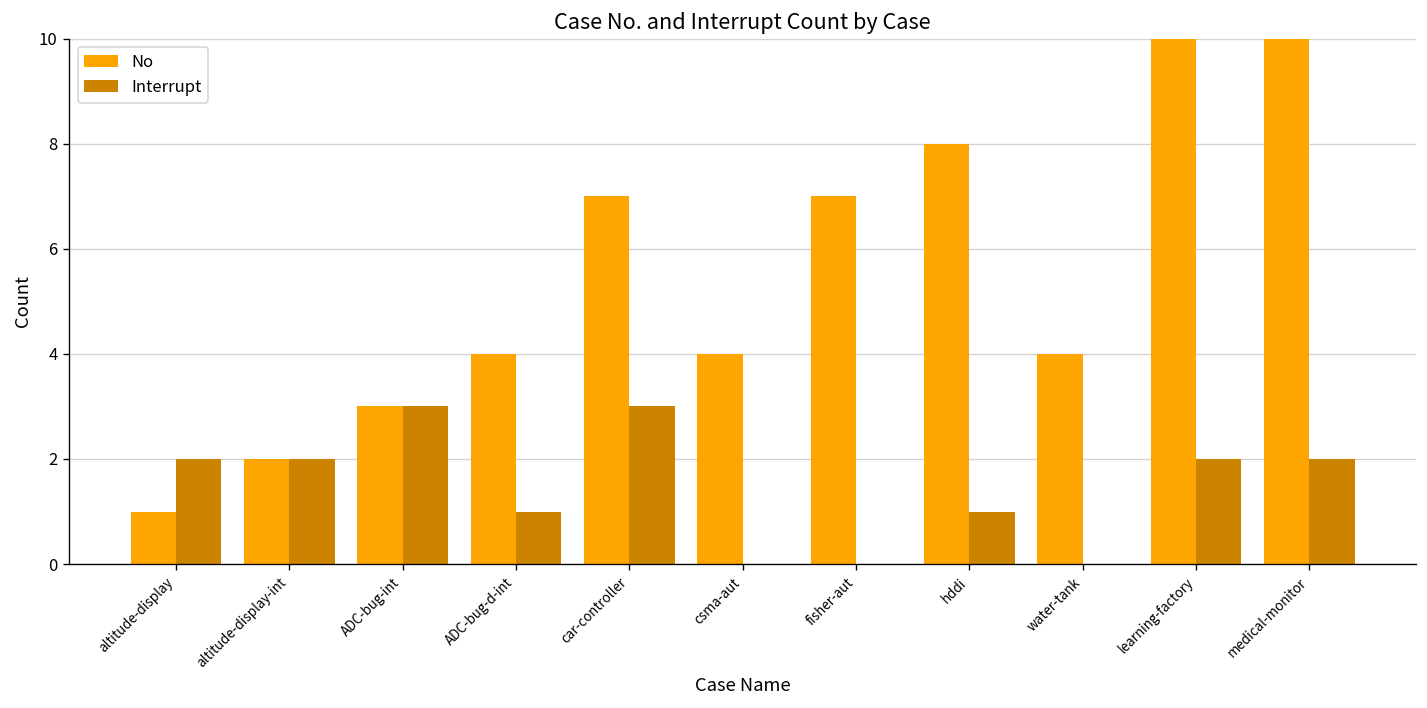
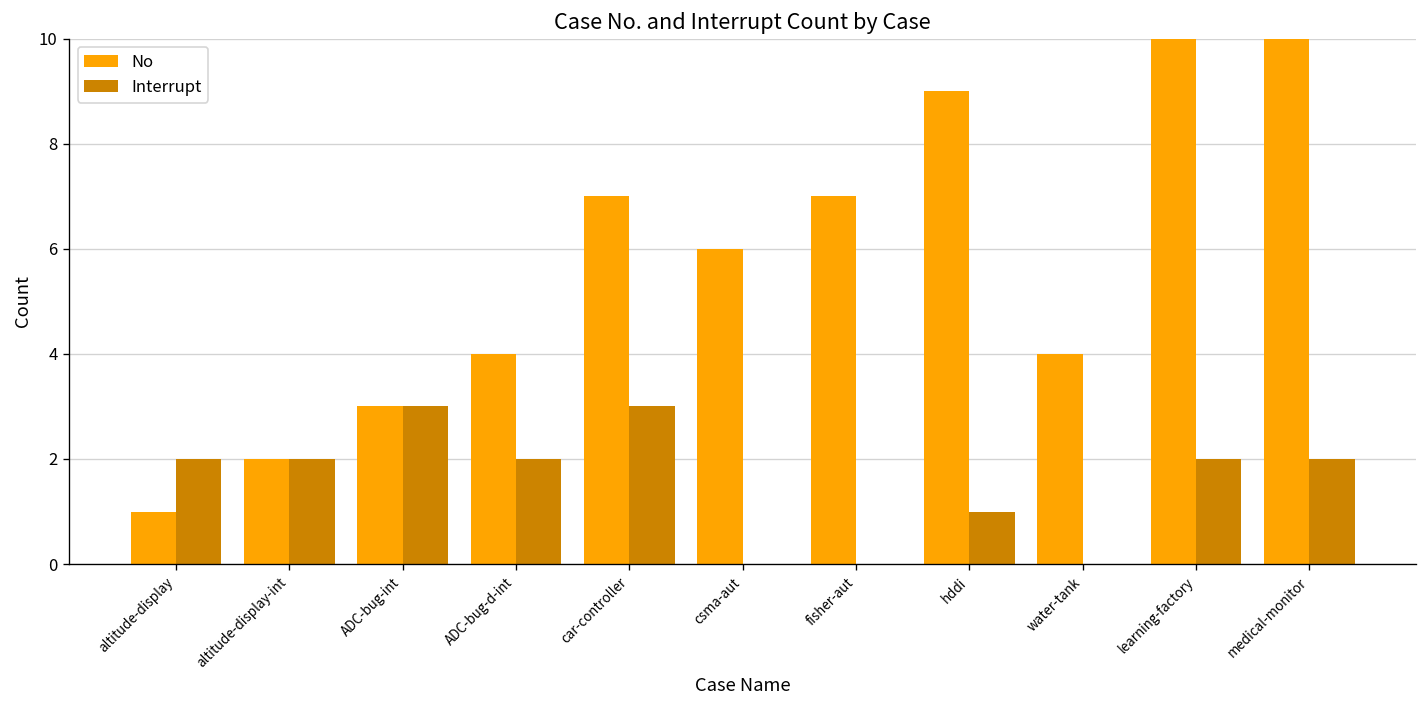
Interrupt, ADC-bug-d-int: 1 -> 2
No, csma-aut: 4 -> 6
No, hddi: 8 -> 9
